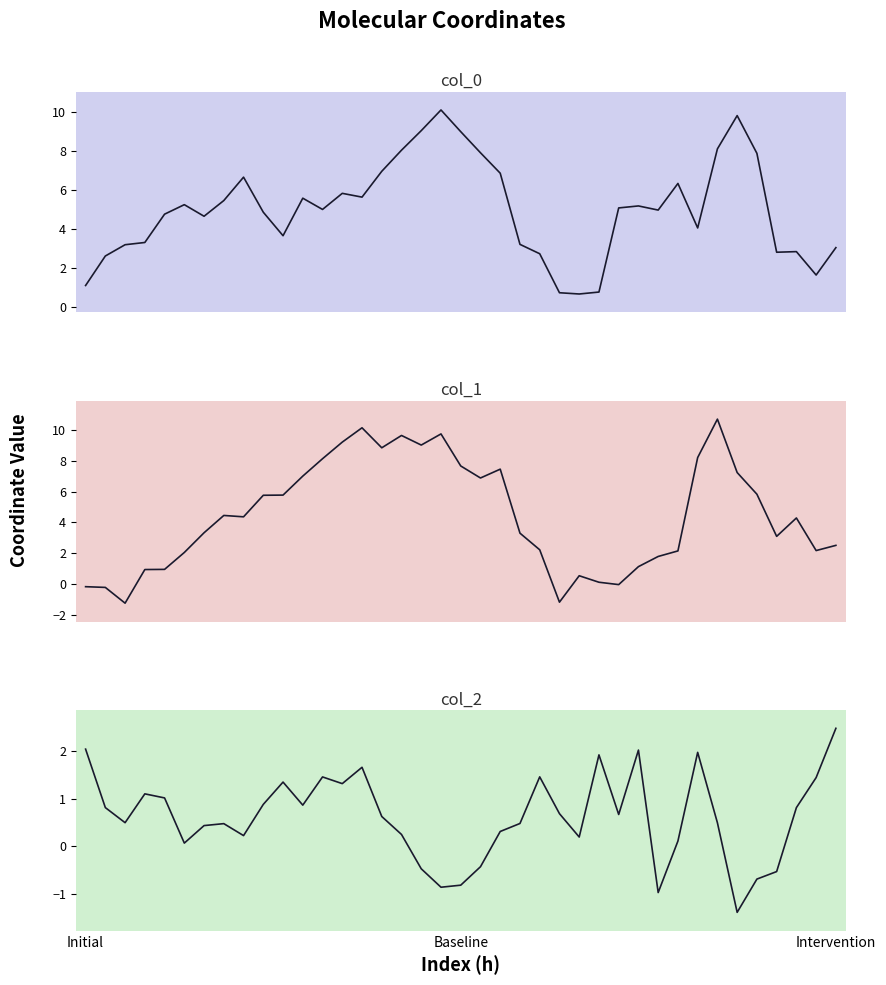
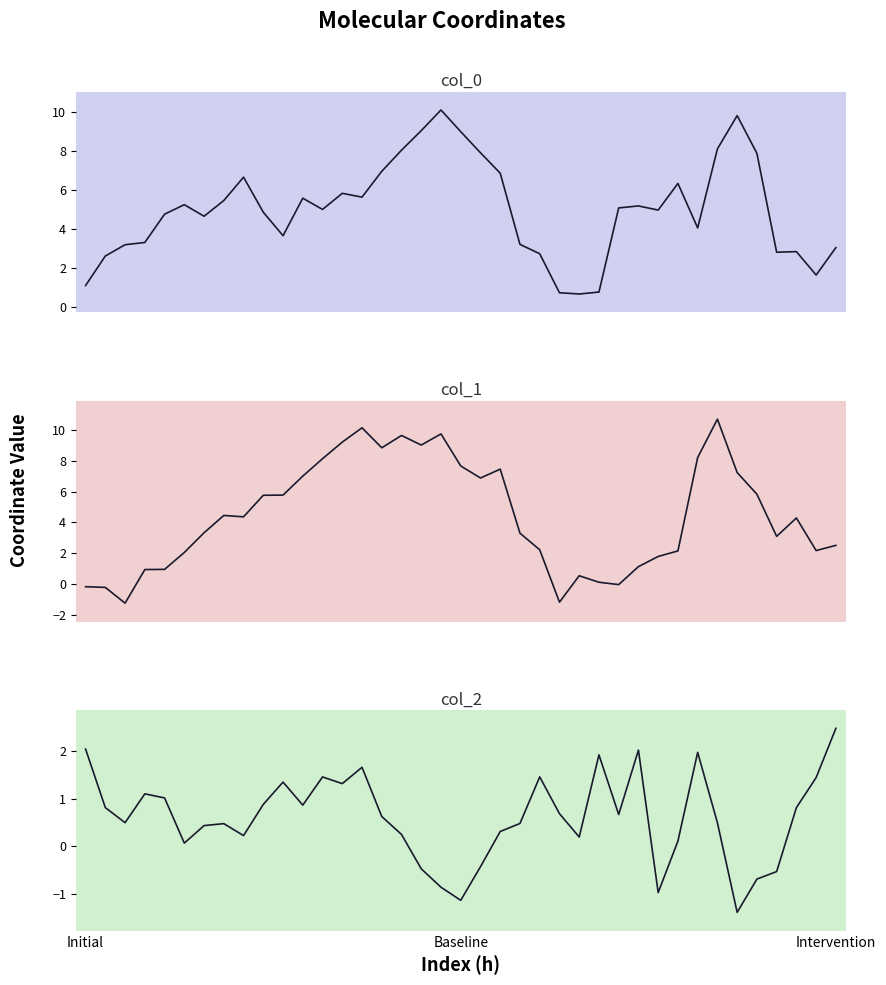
col_2, Baseline: -0.8 -> -1.1
